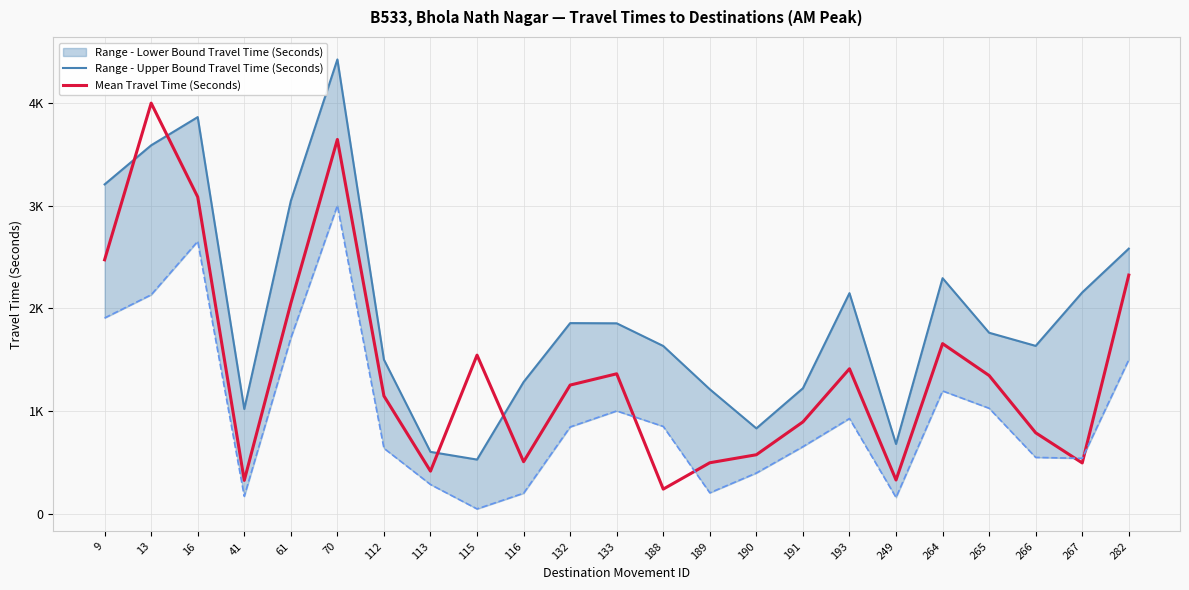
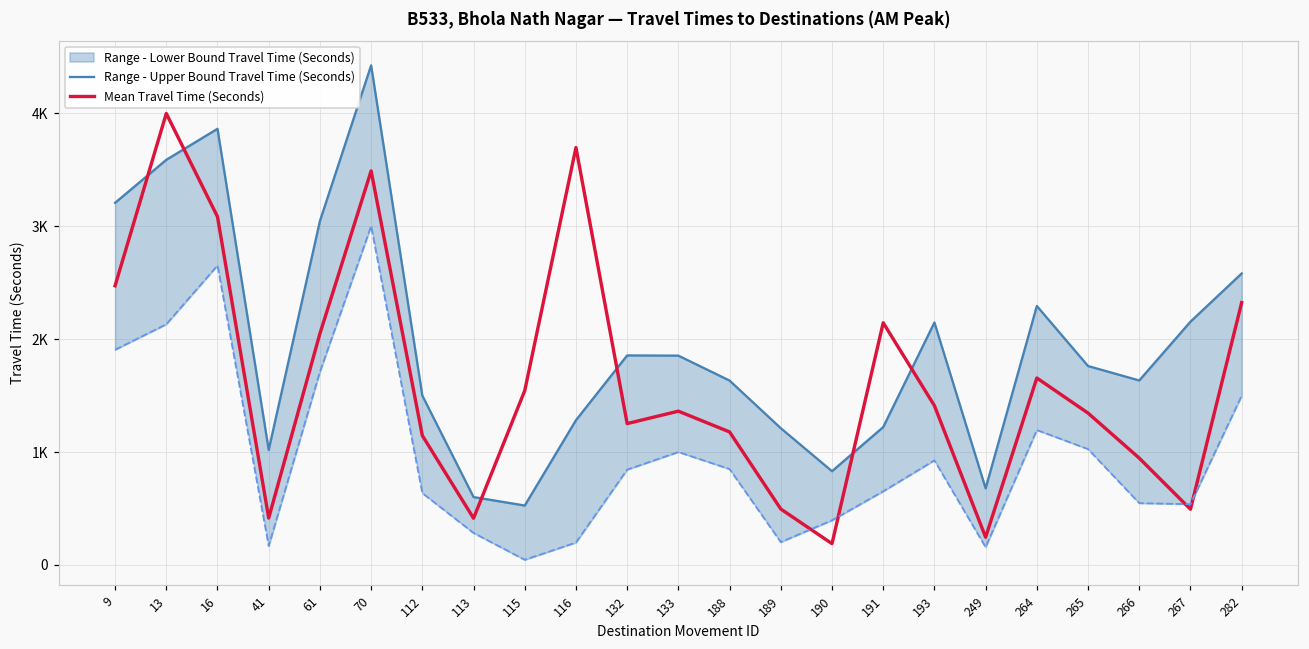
Mean Travel Time (Seconds), 41: 320 -> 420
Mean Travel Time (Seconds), 70: 3650 -> 3490
Mean Travel Time (Seconds), 116: 510 -> 3700
Mean Travel Time (Seconds), 188: 240 -> 1180
Mean Travel Time (Seconds), 190: 570 -> 190
Mean Travel Time (Seconds), 191: 890 -> 2150
Mean Travel Time (Seconds), 249: 330 -> 250
Mean Travel Time (Seconds), 266: 790 -> 950
